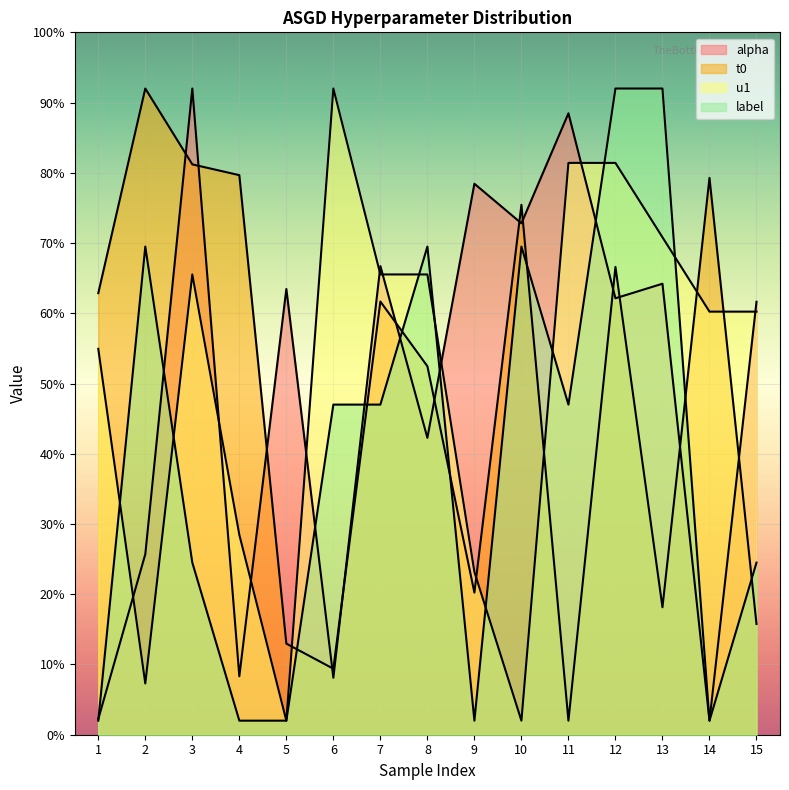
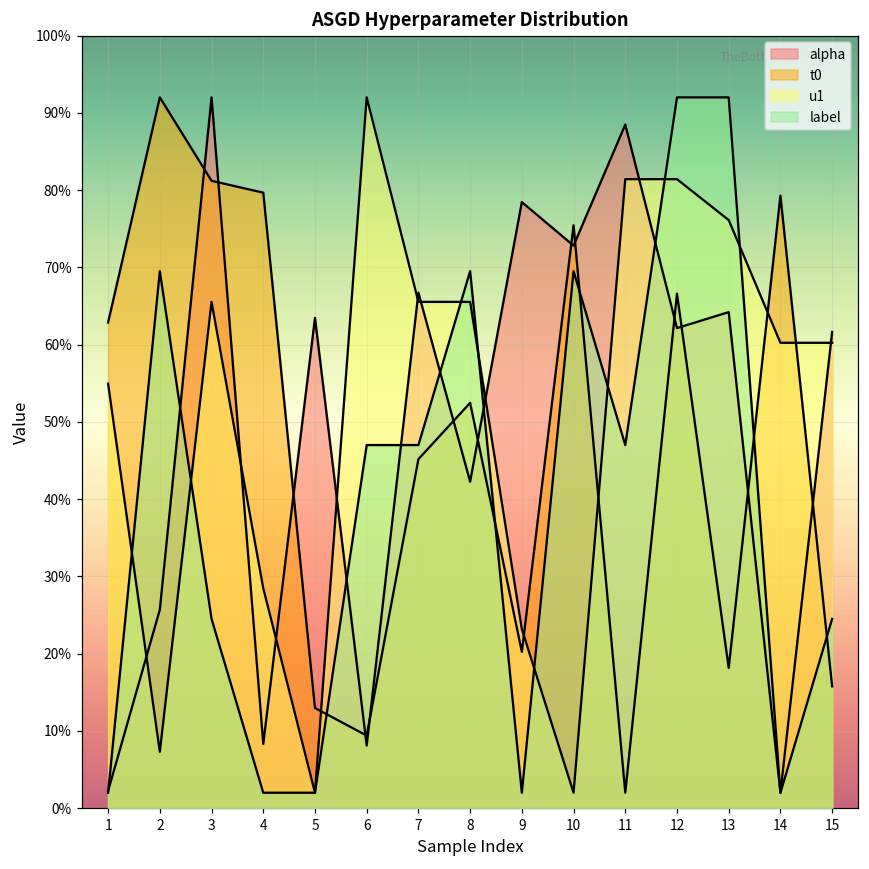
t0, 7: 62% -> 45%
u1, 13: 71% -> 76%
